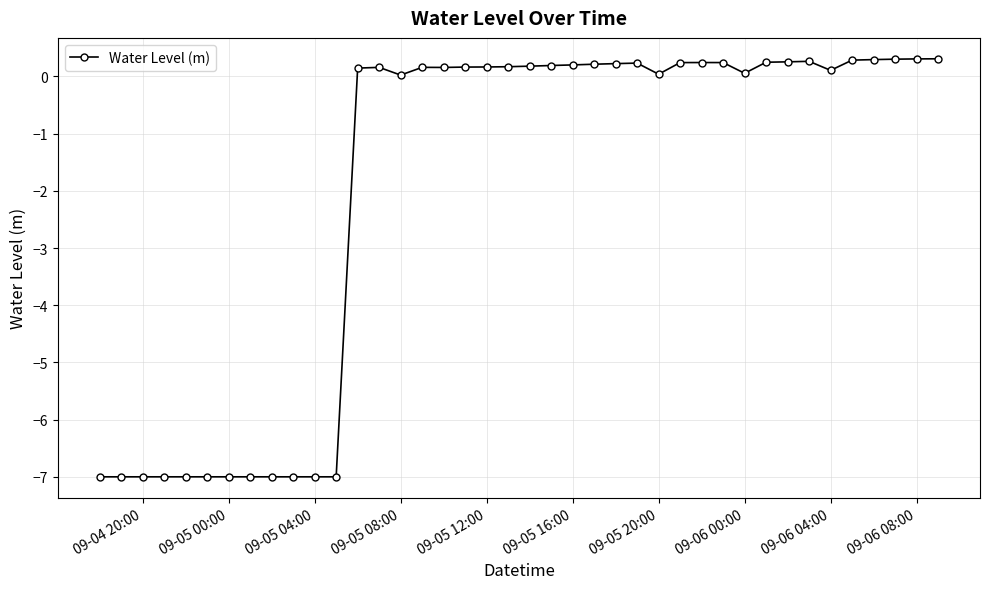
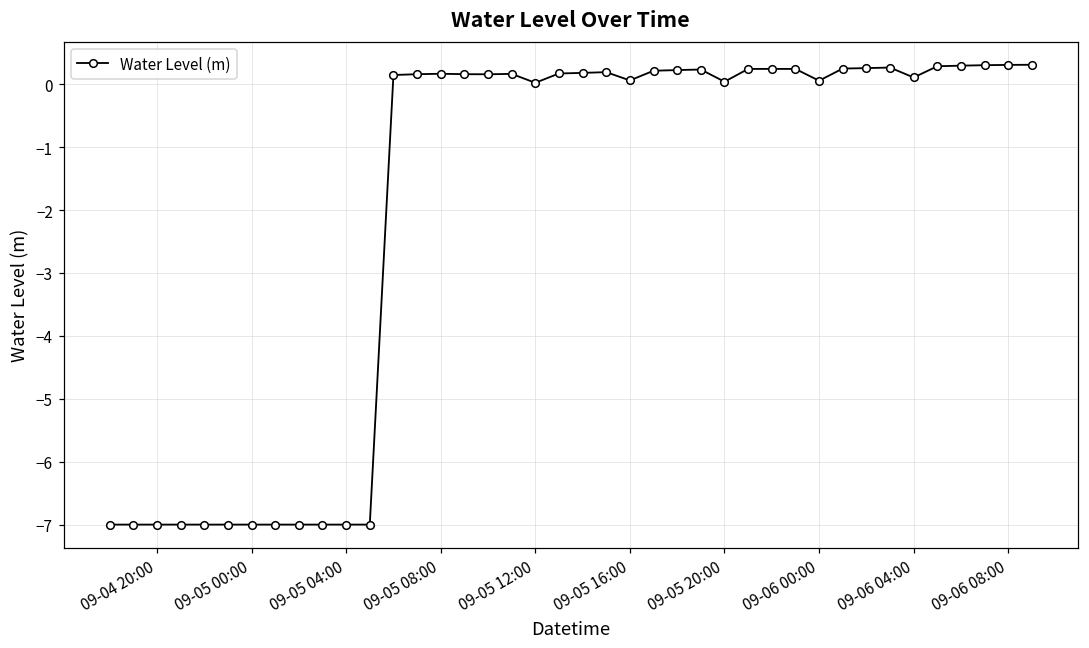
09-05 08:00: 0.0 -> 0.2
09-05 12:00: 0.2 -> 0.0
09-05 16:00: 0.2 -> 0.1
